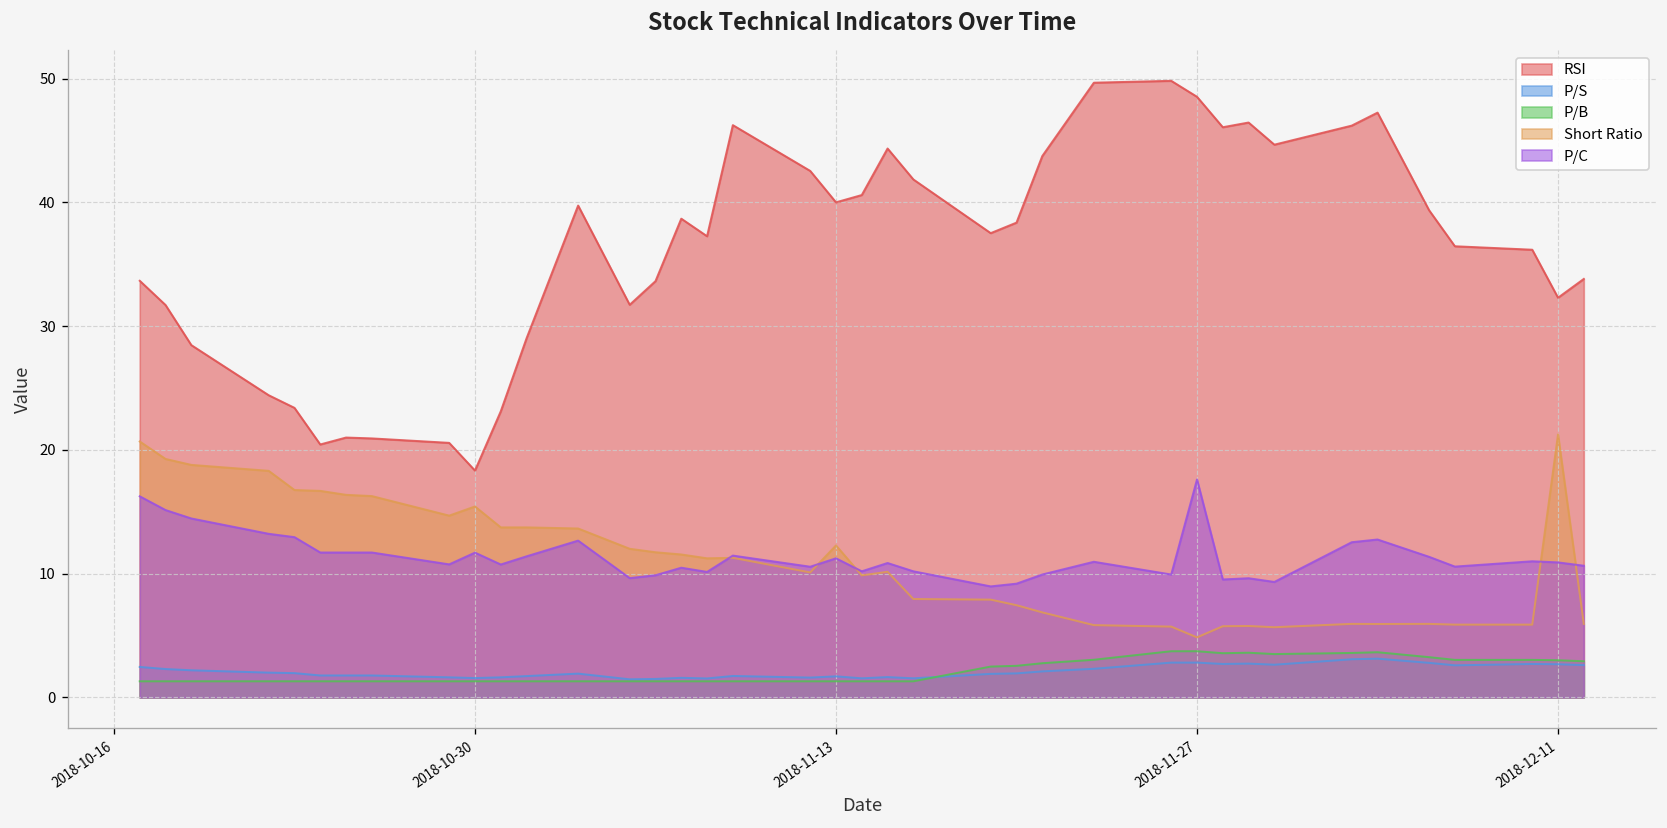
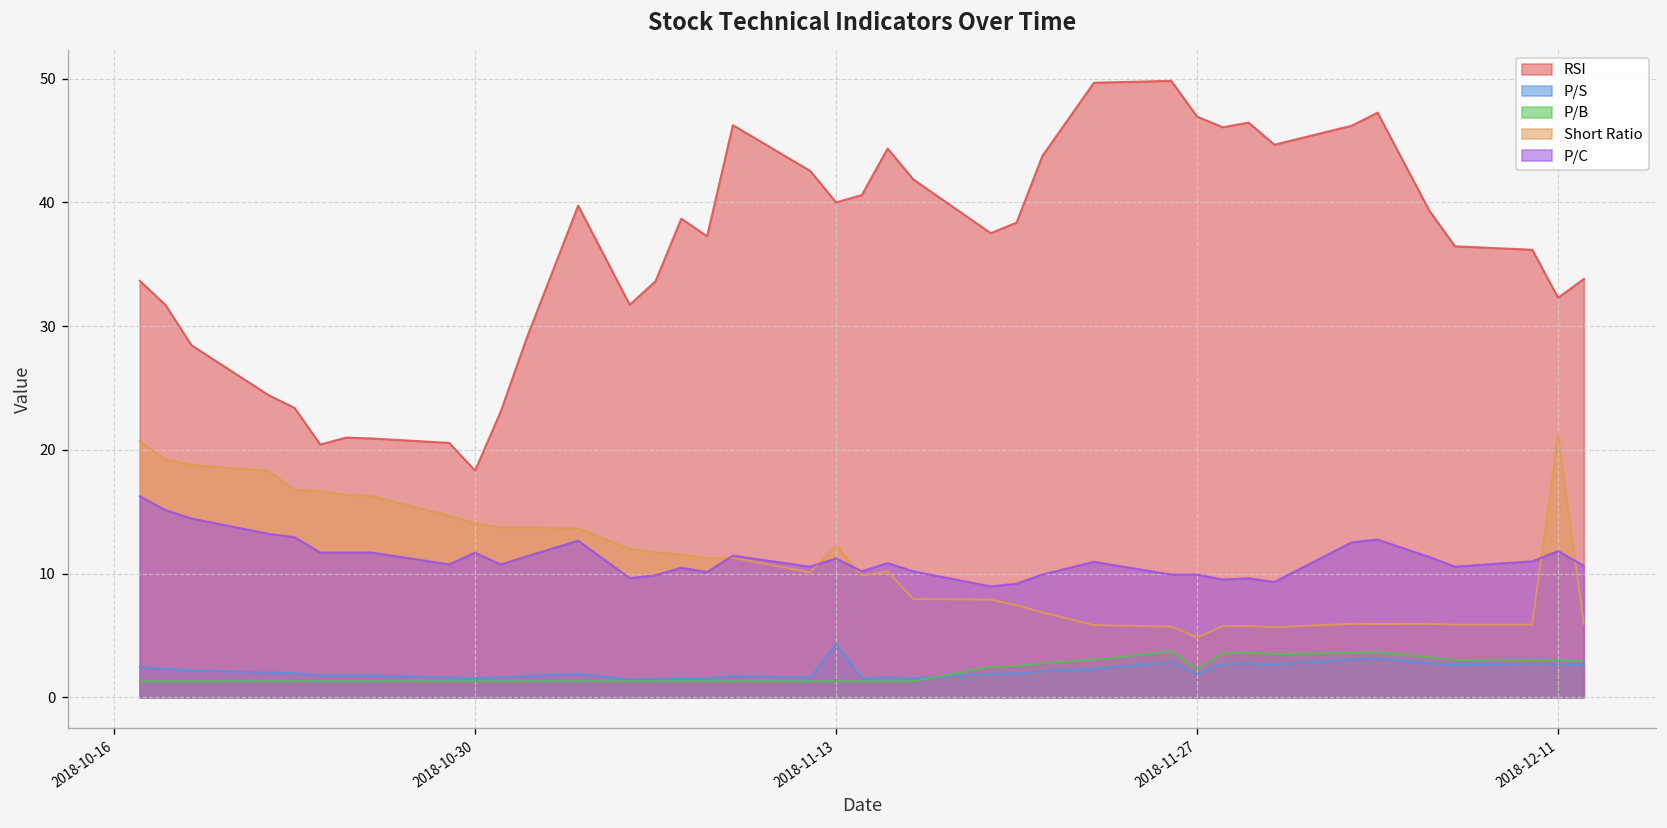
Short Ratio, 2018-10-30: 15.4 -> 14.1
P/S, 2018-11-13: 1.7 -> 4.3
RSI, 2018-11-27: 48.5 -> 46.9
P/S, 2018-11-27: 2.8 -> 1.9
P/B, 2018-11-27: 3.7 -> 2.3
P/C, 2018-11-27: 17.6 -> 9.9
P/C, 2018-12-11: 10.9 -> 11.8
